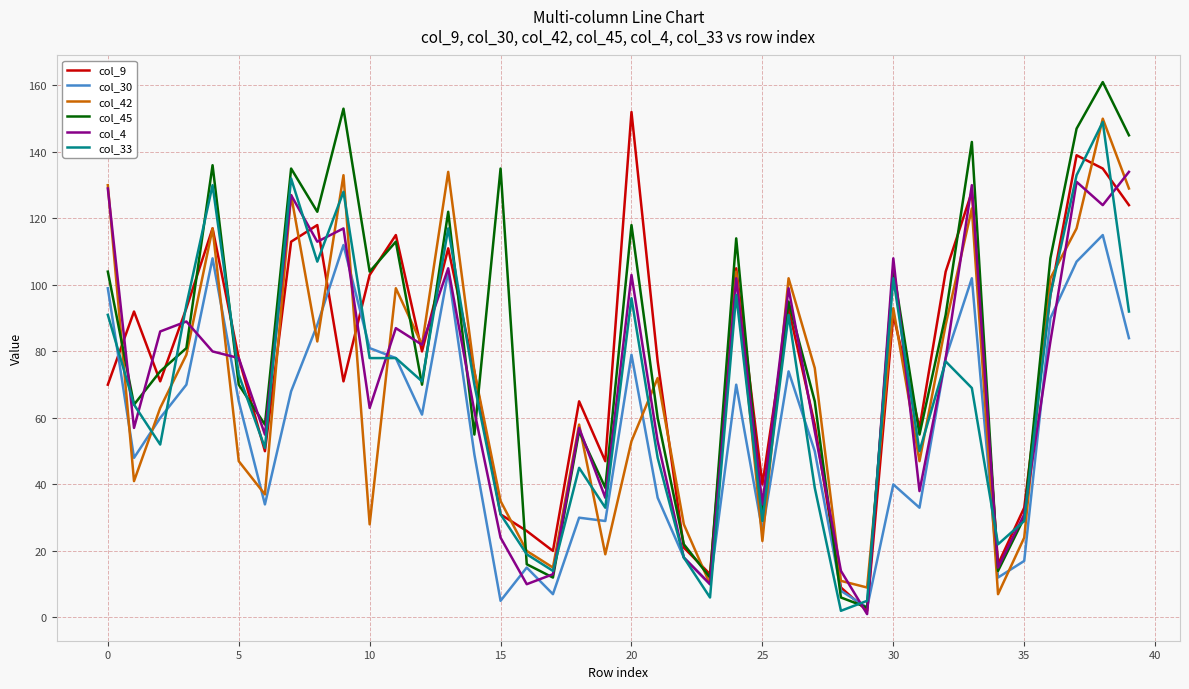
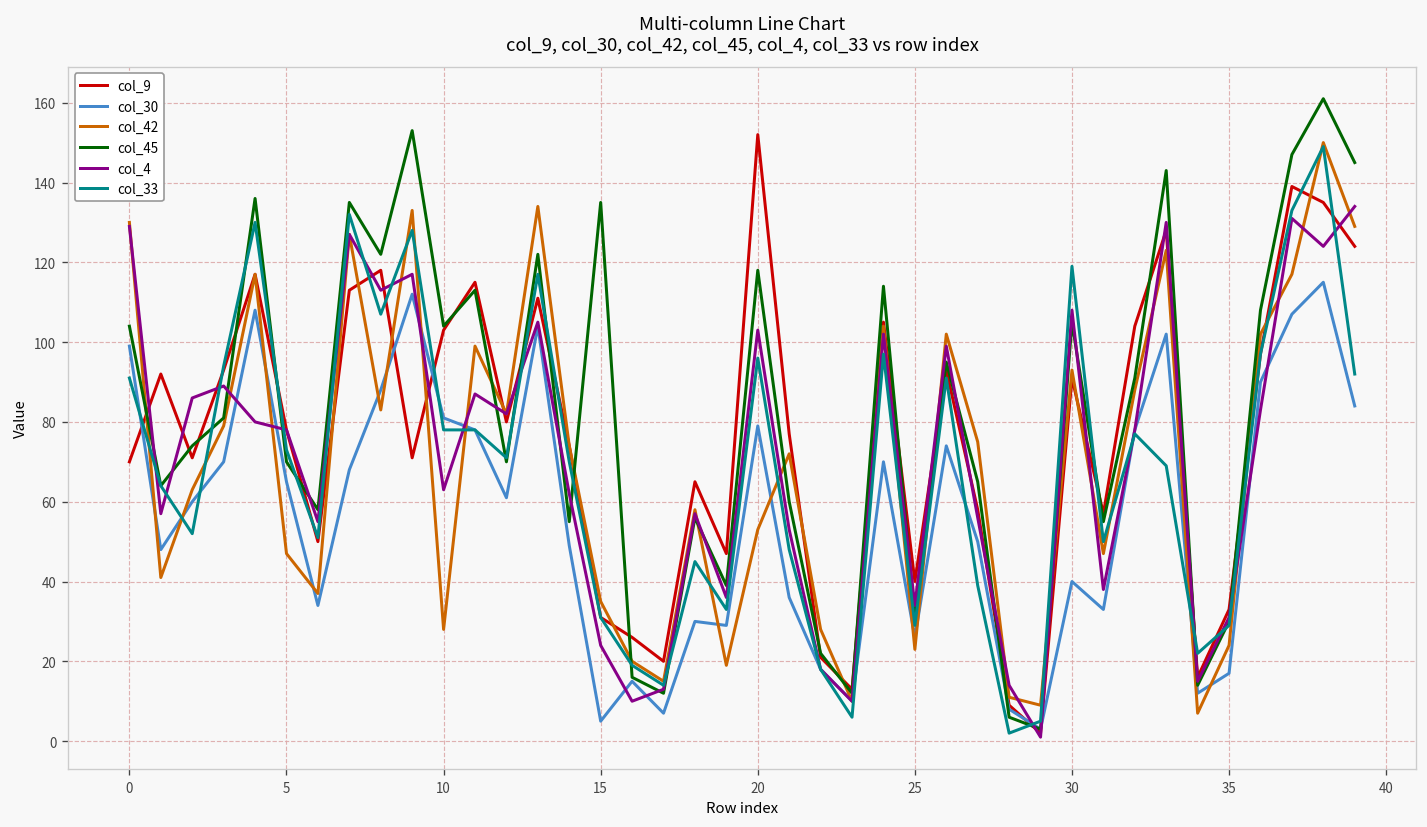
col_33, 30: 102 -> 119
